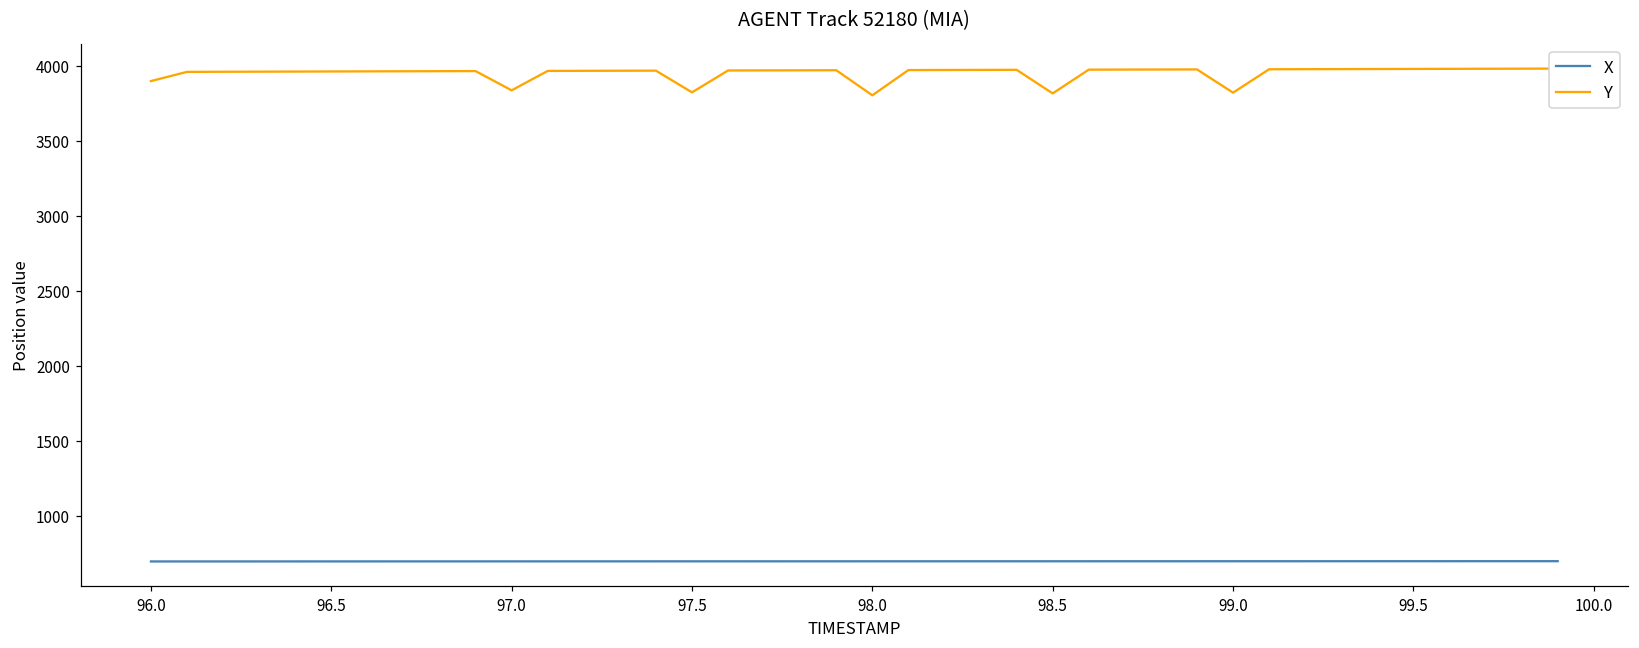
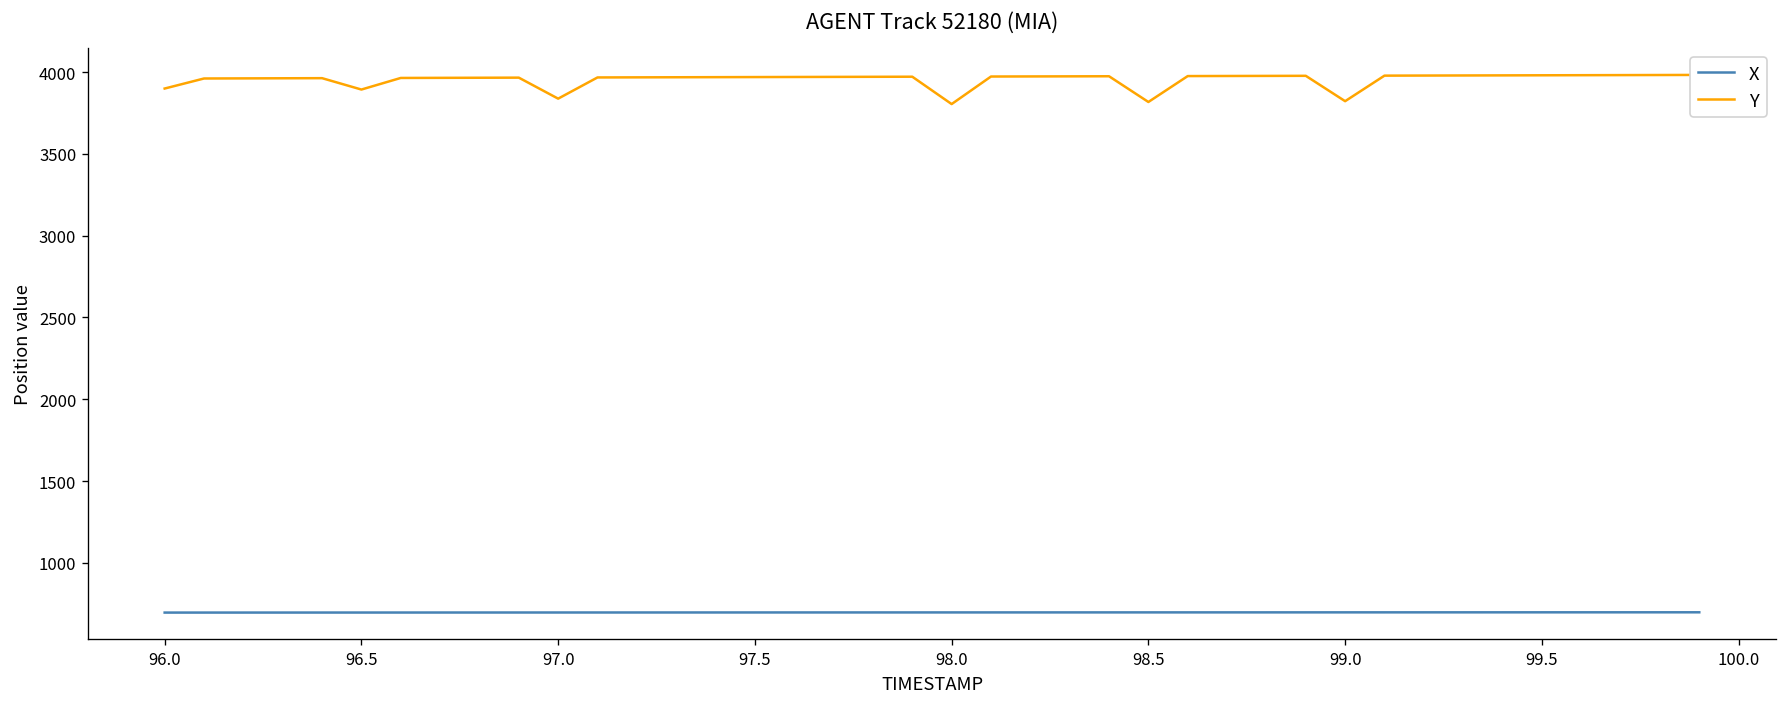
Y, 96.5: 3960 -> 3890
Y, 97.5: 3820 -> 3970
